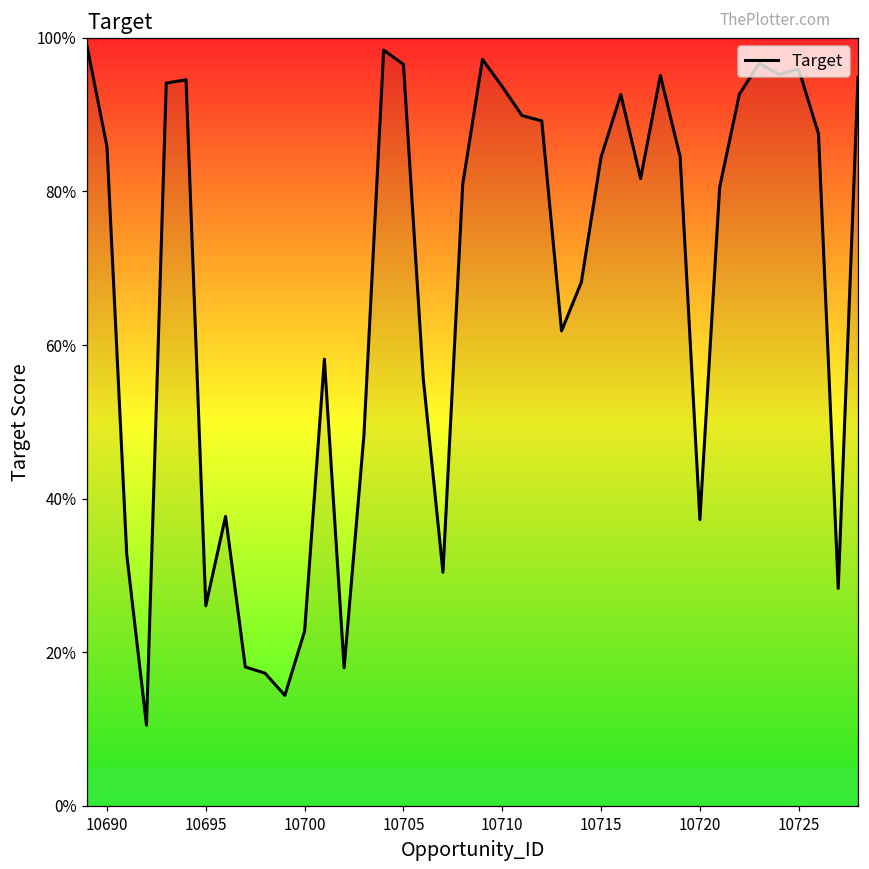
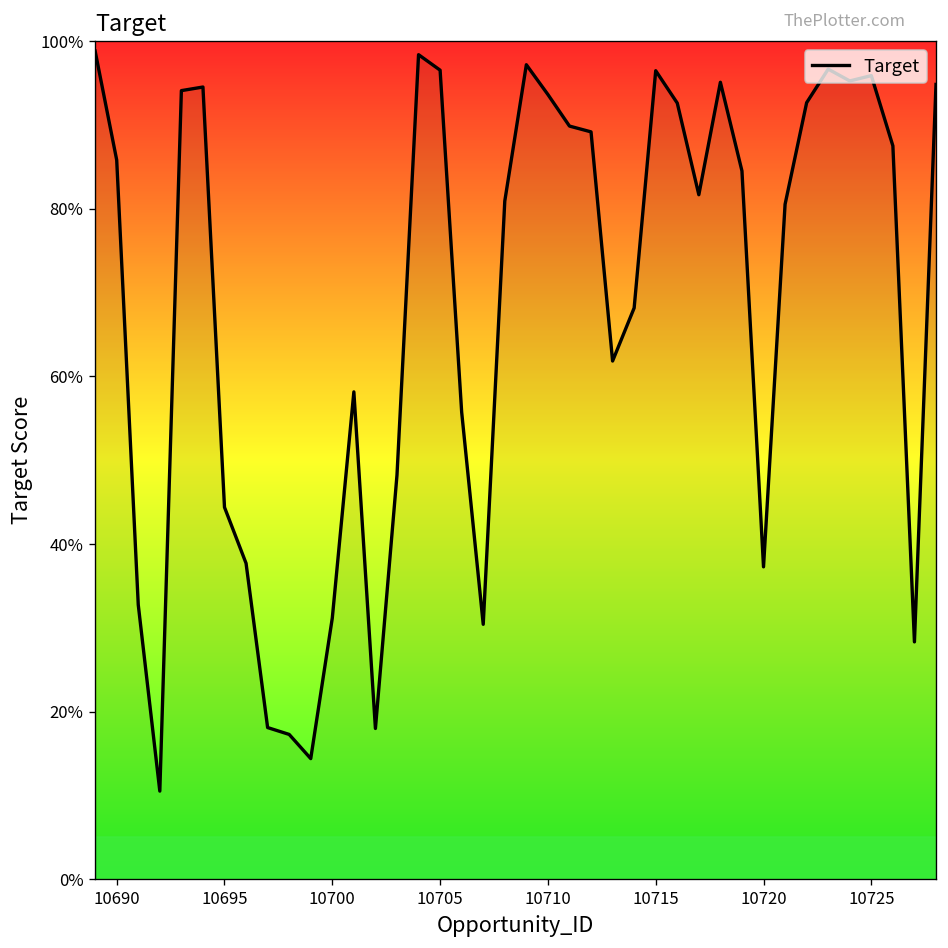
10695: 26% -> 44%
10700: 23% -> 31%
10715: 84% -> 96%
